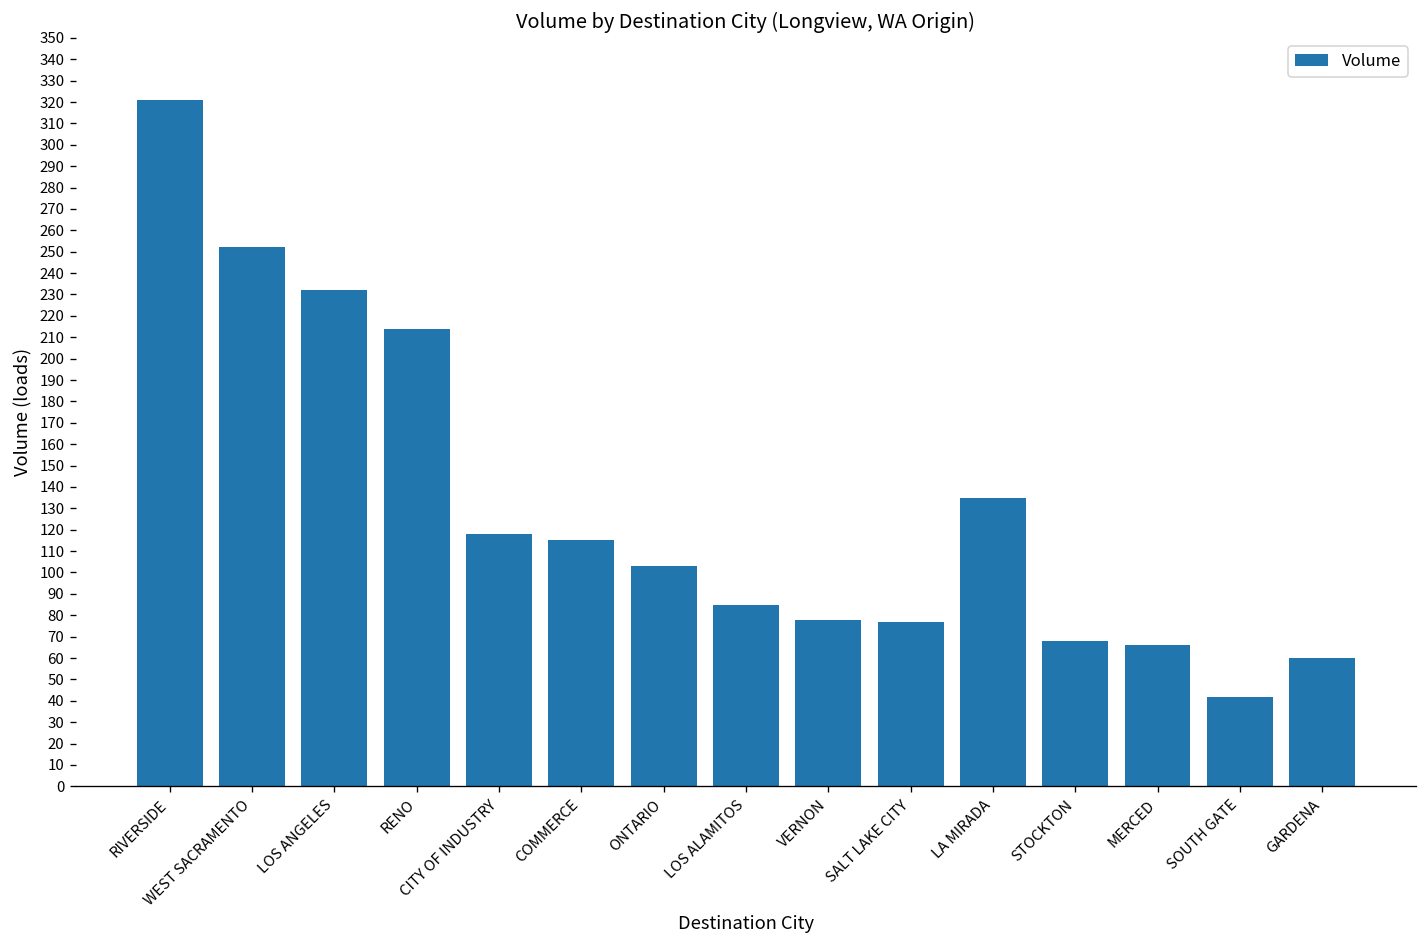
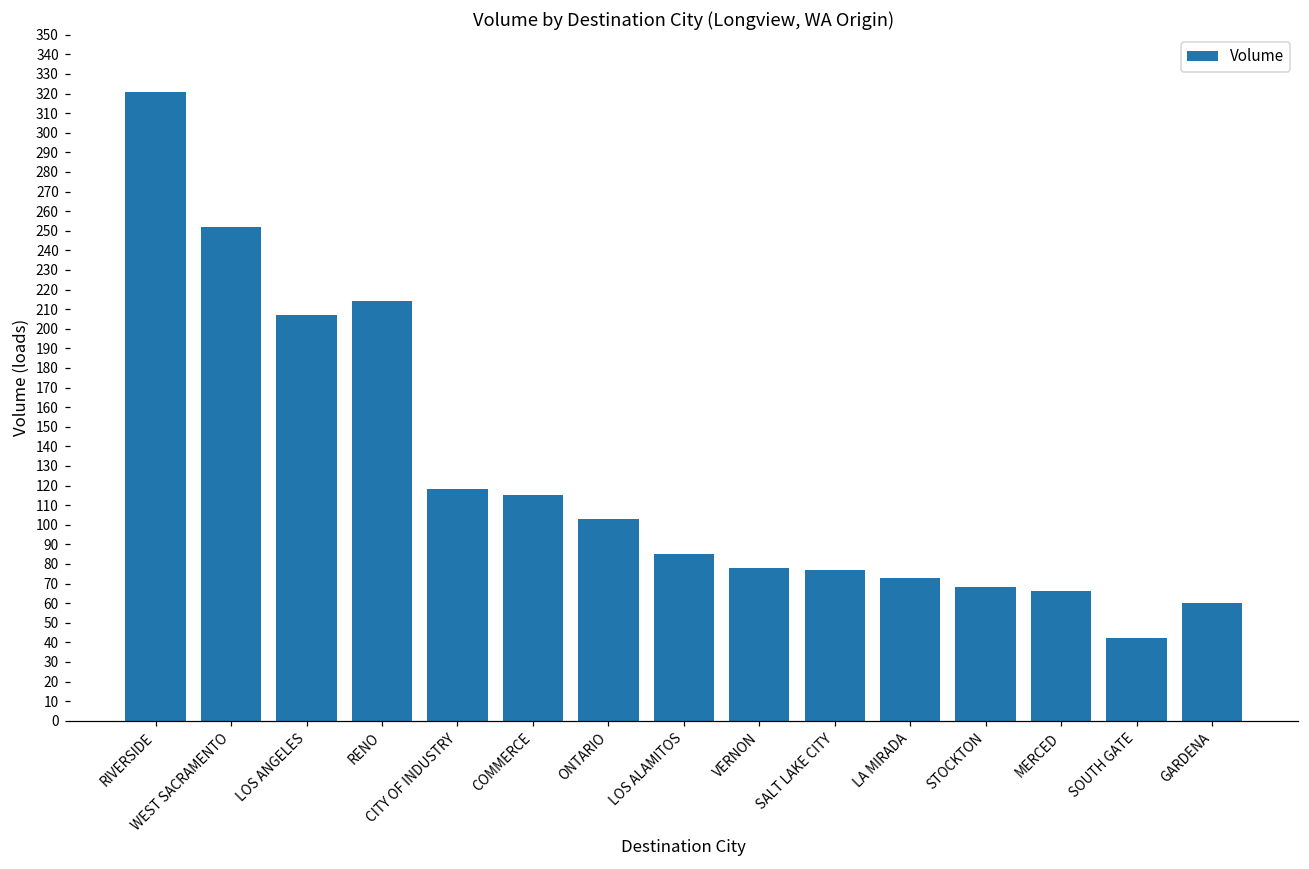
LOS ANGELES: 232 -> 207
LA MIRADA: 135 -> 73
